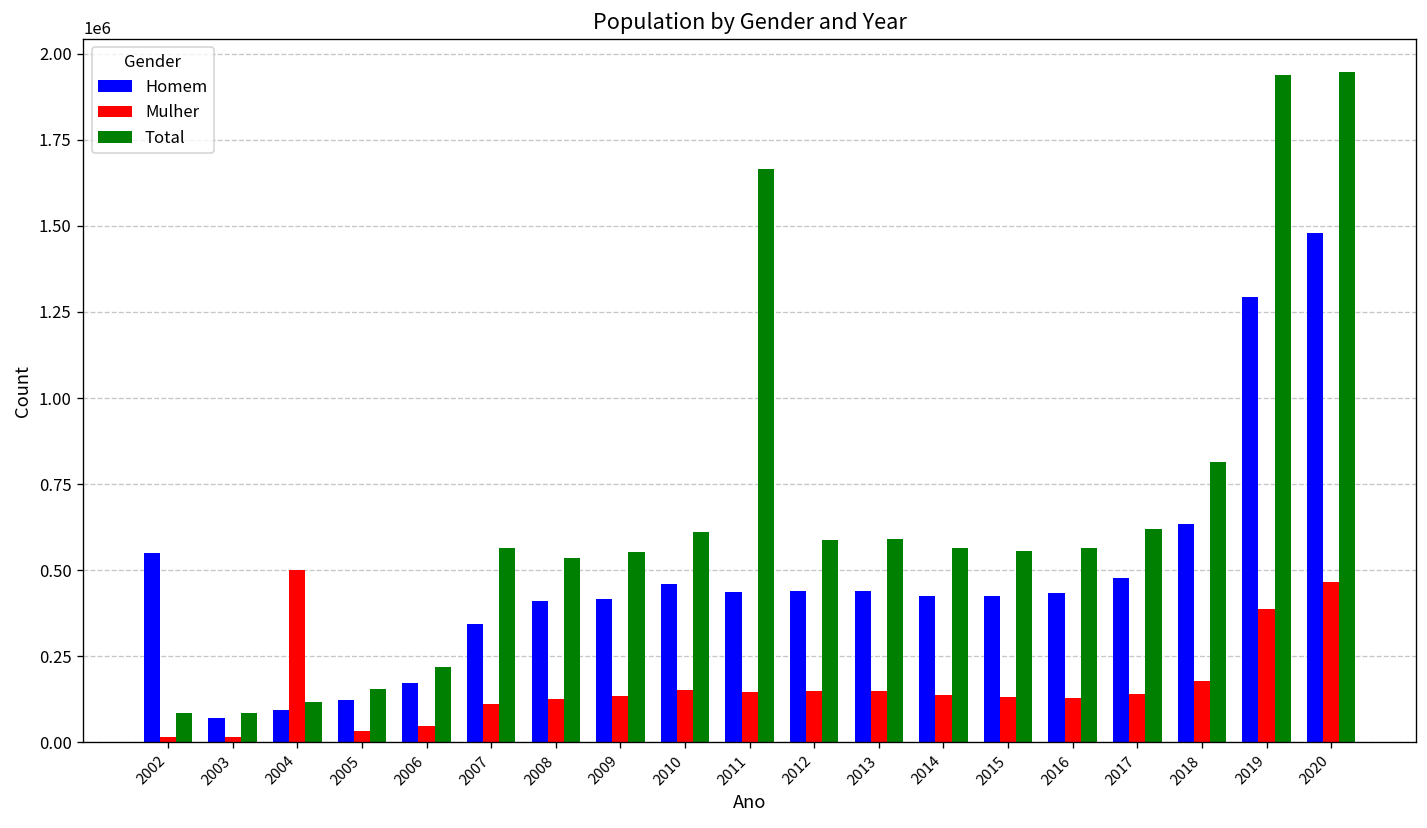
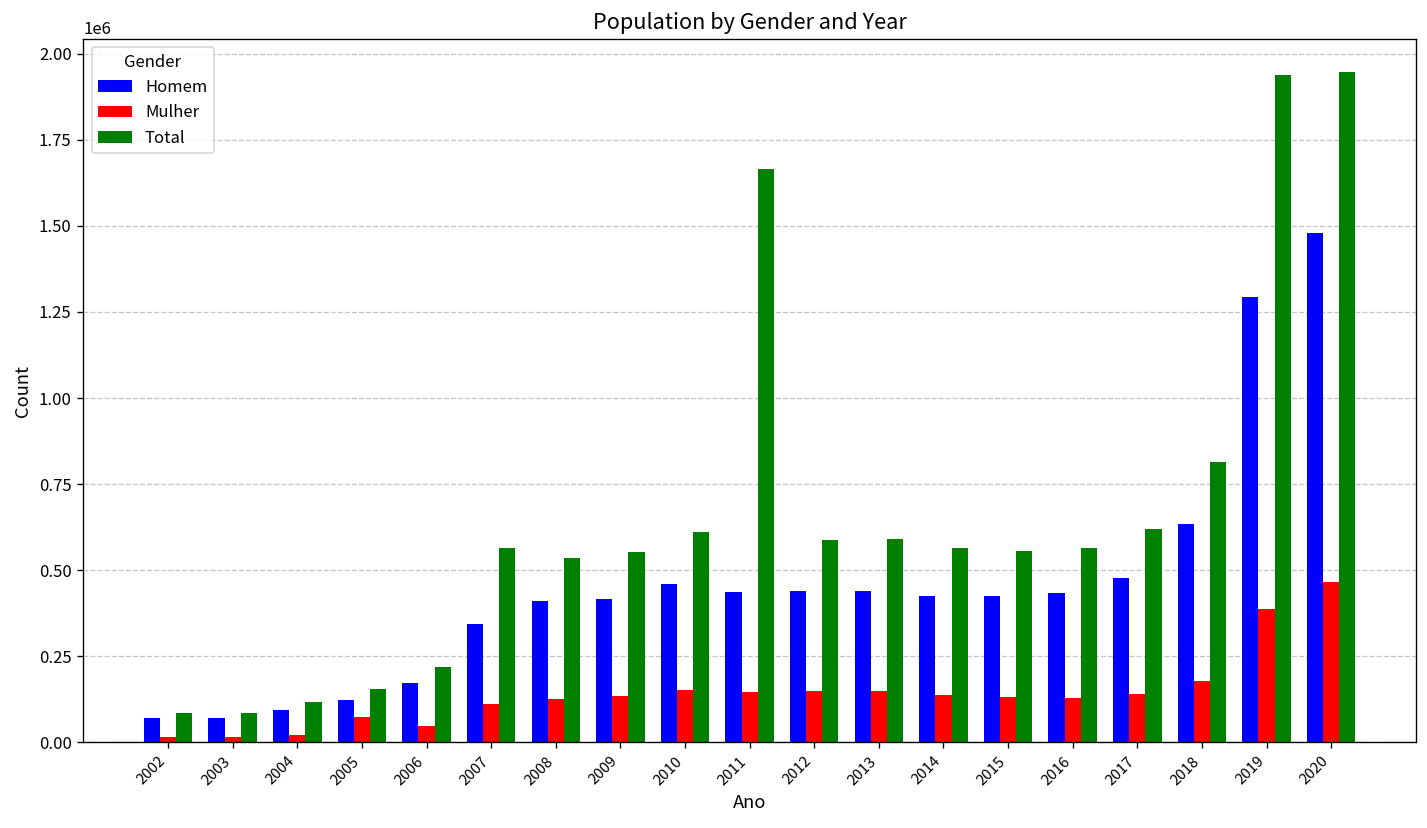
Homem, 2002: 550000 -> 70000
Mulher, 2004: 500000 -> 20000
Mulher, 2005: 30000 -> 70000
